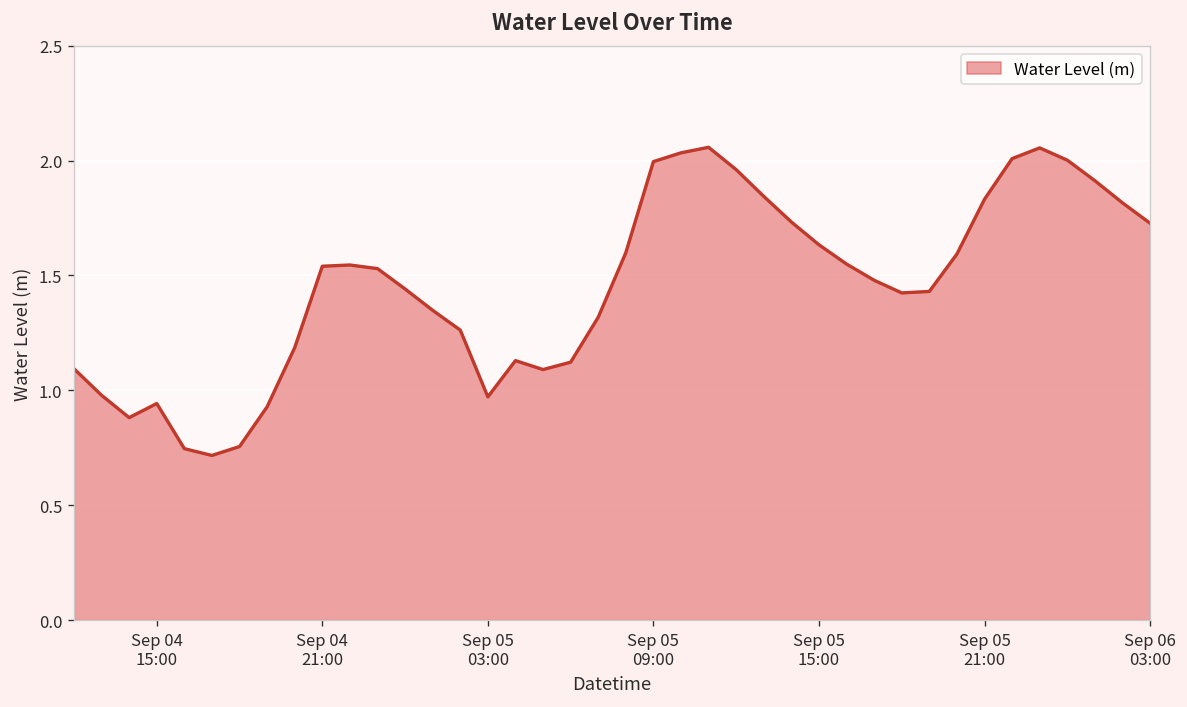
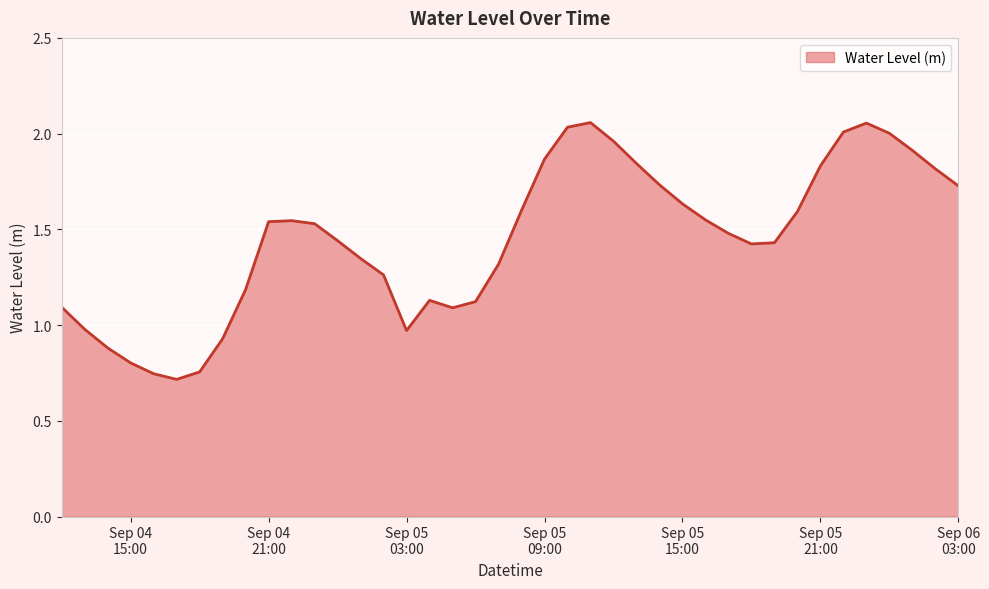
Sep 04 15:00: 0.94 -> 0.80
Sep 05 09:00: 2.00 -> 1.87
